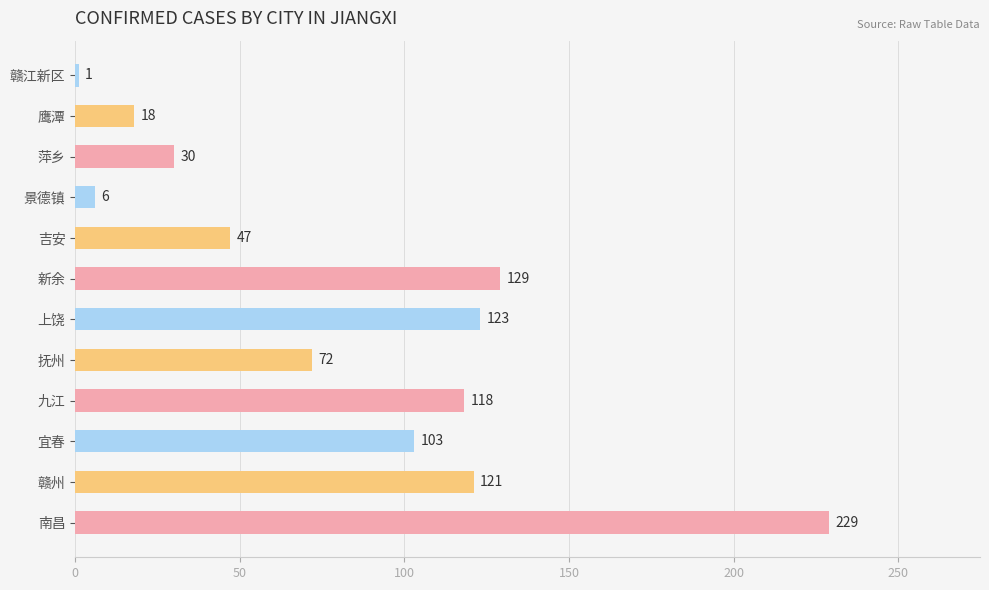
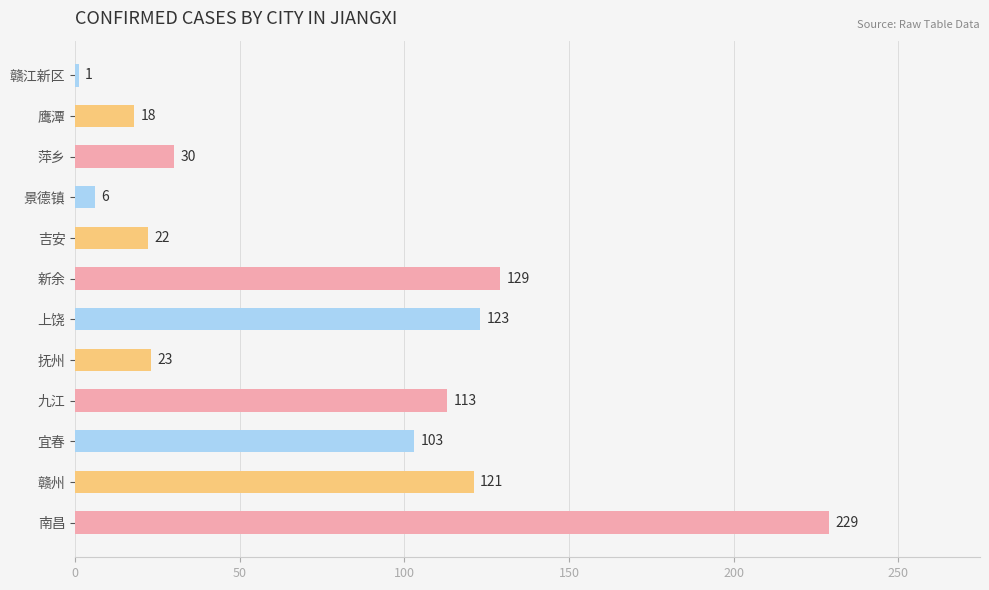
吉安: 47 -> 22
抚州: 72 -> 23
九江: 118 -> 113
